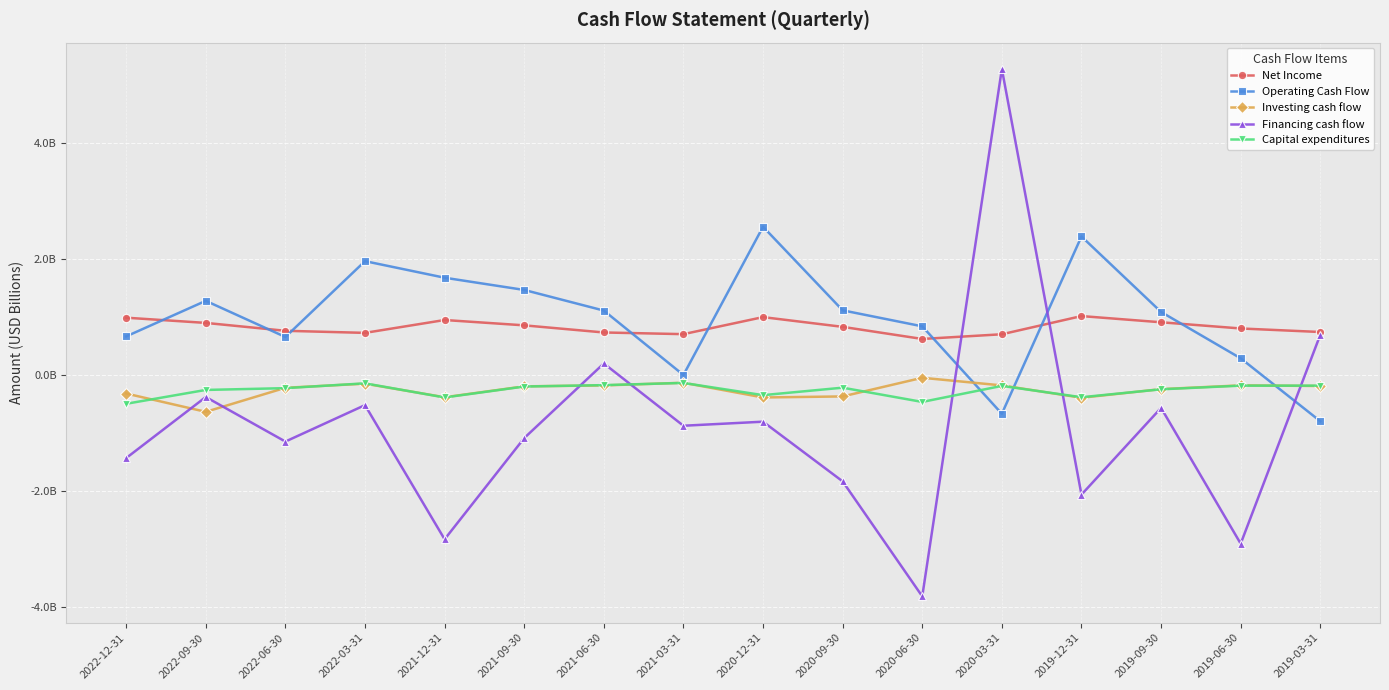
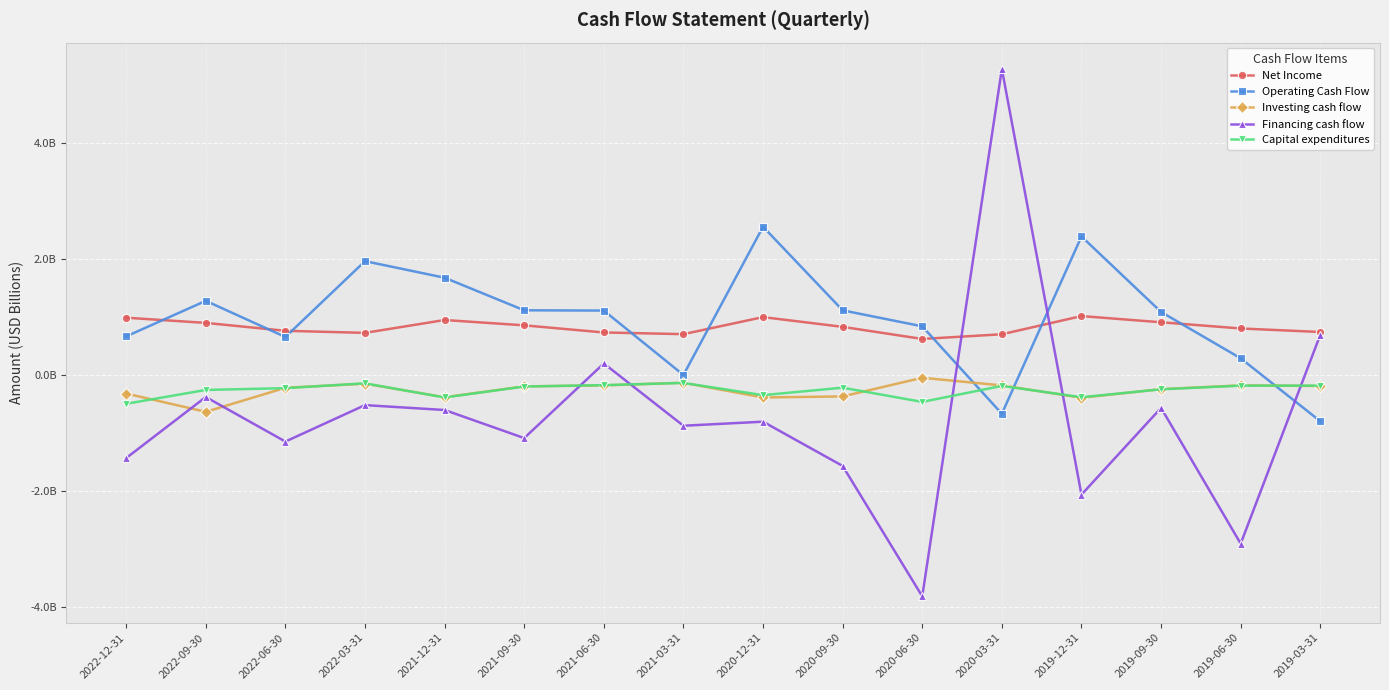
Financing cash flow, 2021-12-31: -2800000000 -> -600000000
Operating Cash Flow, 2021-09-30: 1500000000 -> 1100000000
Financing cash flow, 2020-09-30: -1800000000 -> -1600000000
